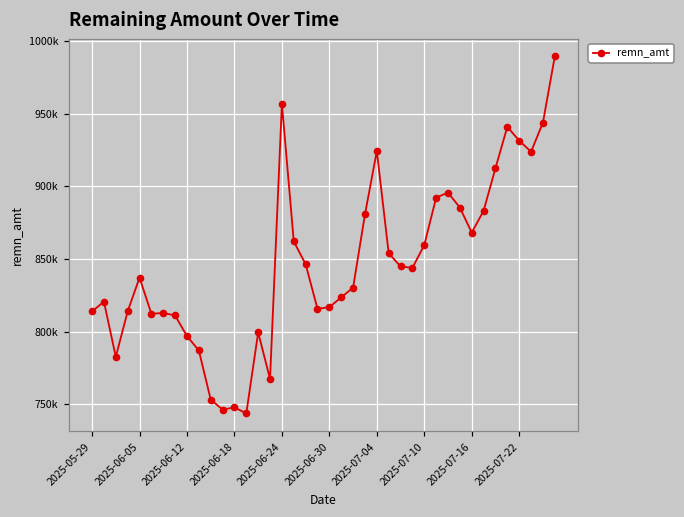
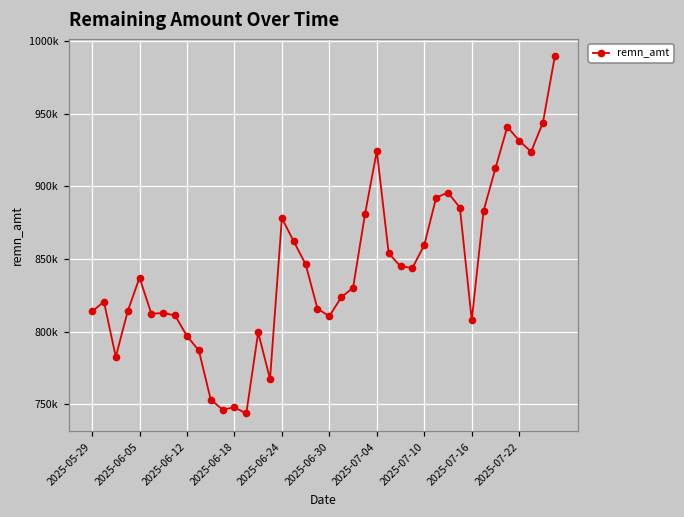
2025-06-24: 957000 -> 878000
2025-06-30: 817000 -> 811000
2025-07-16: 868000 -> 808000
